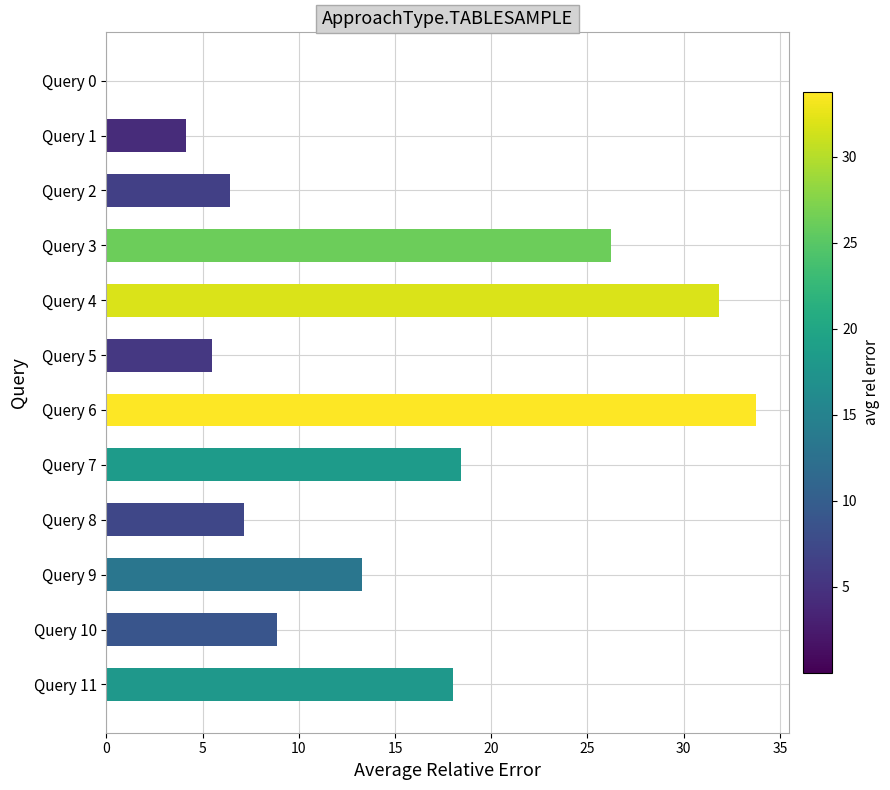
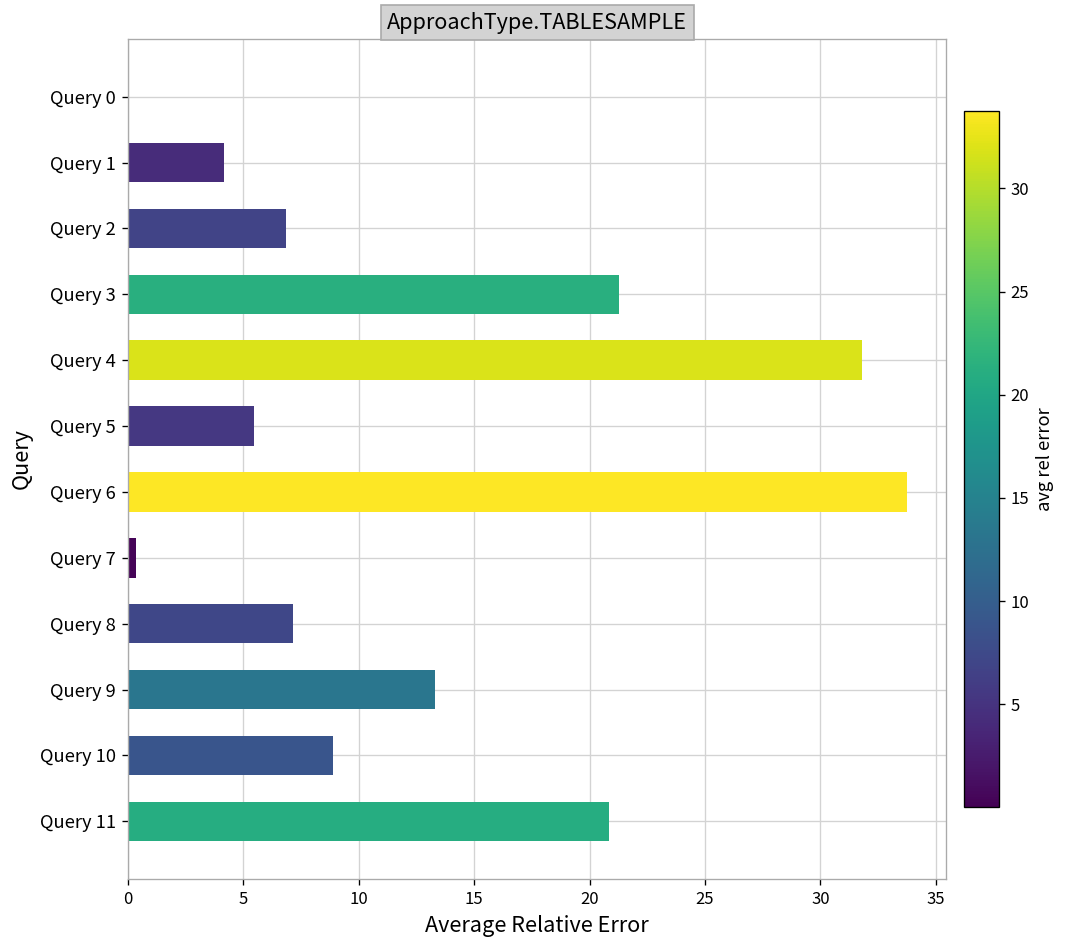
Query 2: 6.4 -> 6.9
Query 3: 26.2 -> 21.3
Query 7: 18.4 -> 0.4
Query 11: 18.0 -> 20.8
